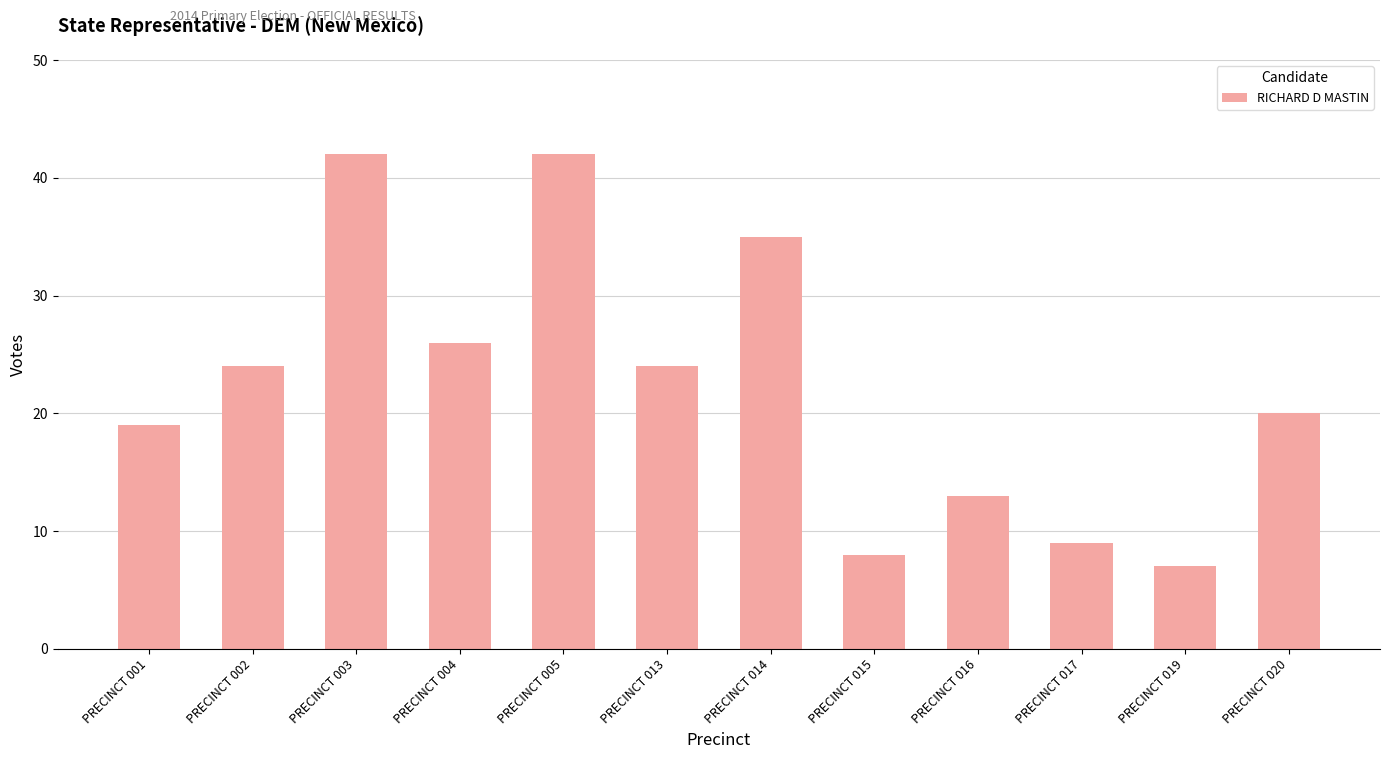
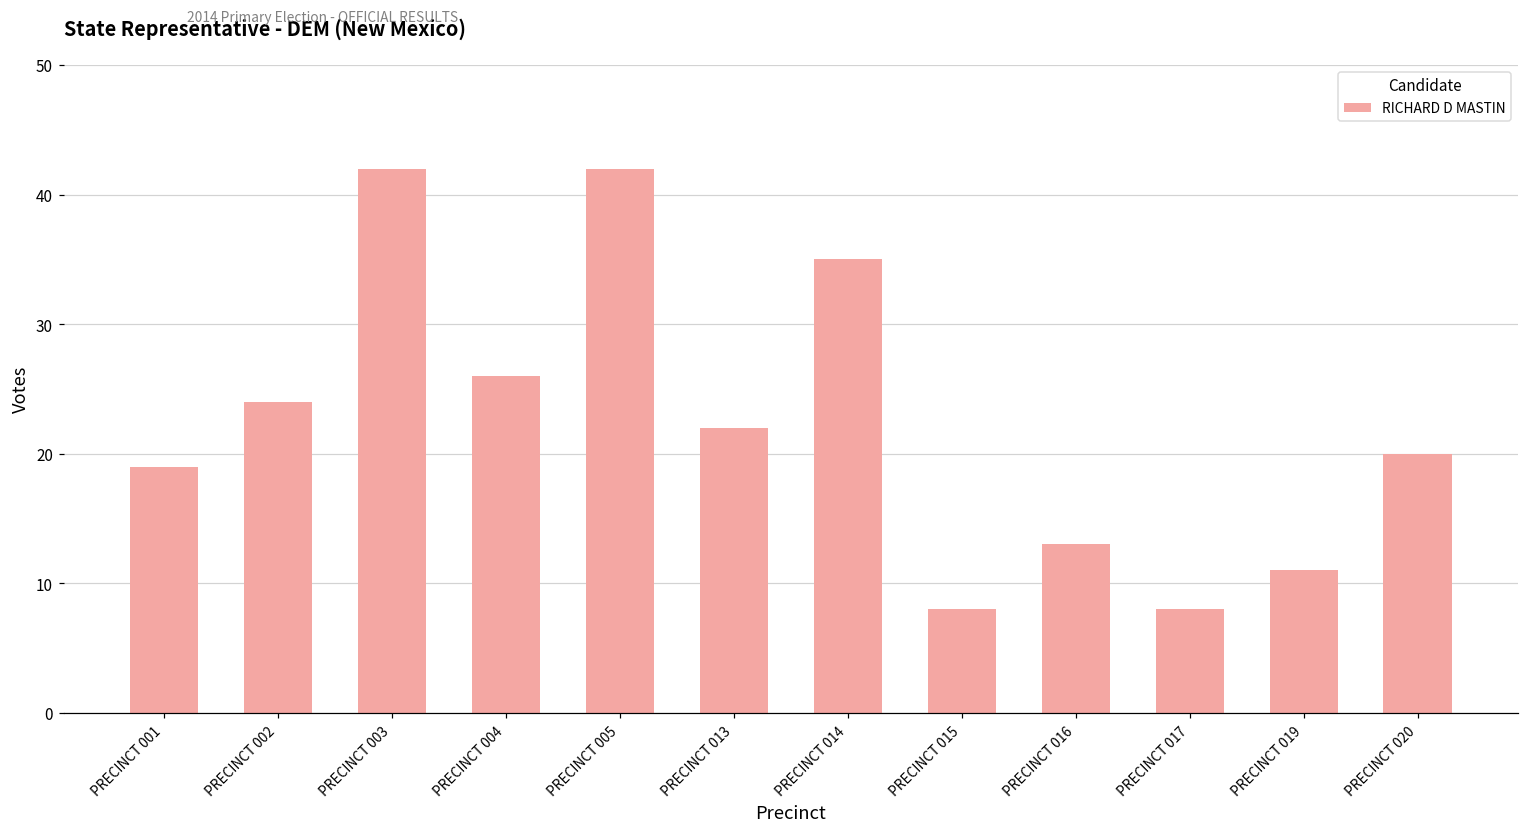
PRECINCT 013: 24 -> 22
PRECINCT 017: 9 -> 8
PRECINCT 019: 7 -> 11
